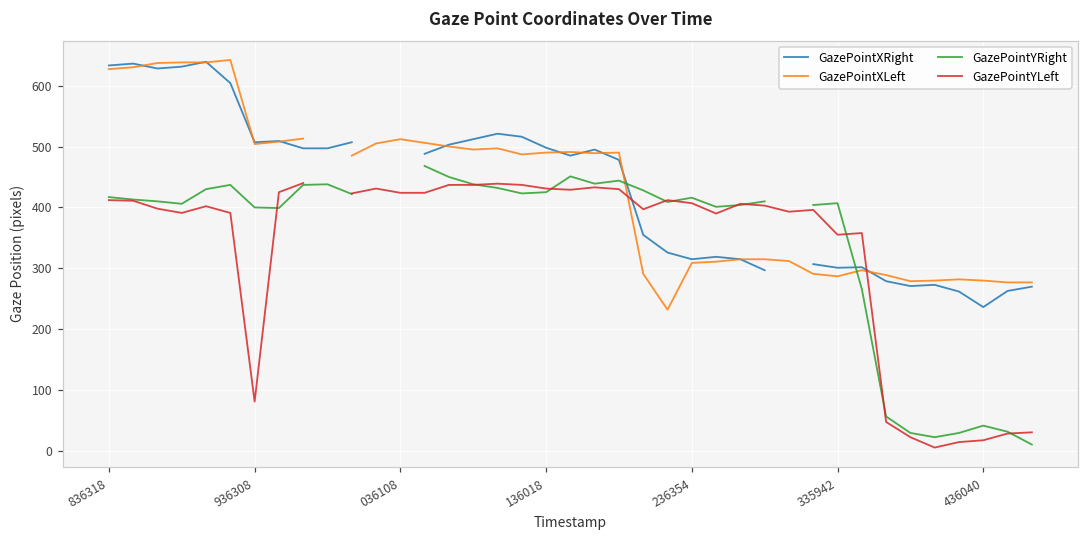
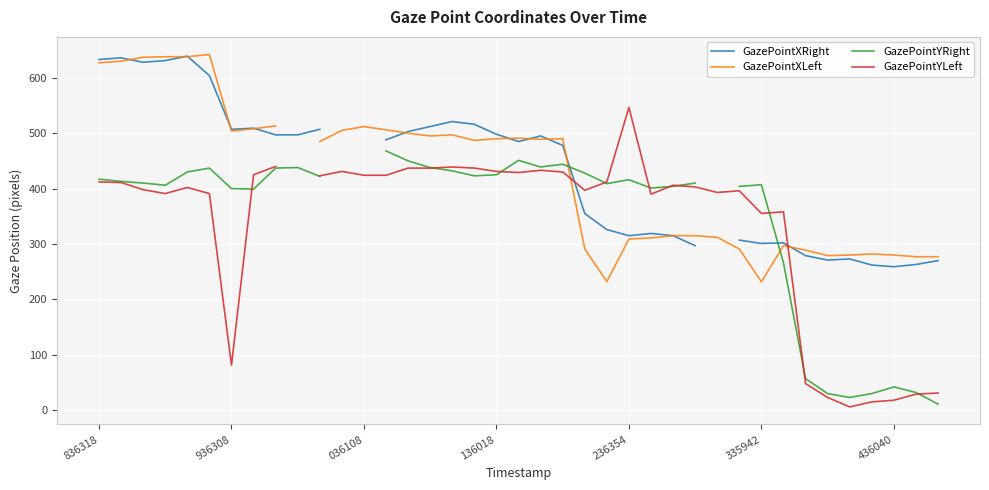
GazePointYLeft, 236354: 410 -> 550
GazePointXLeft, 335942: 290 -> 230
GazePointXRight, 436040: 240 -> 260
